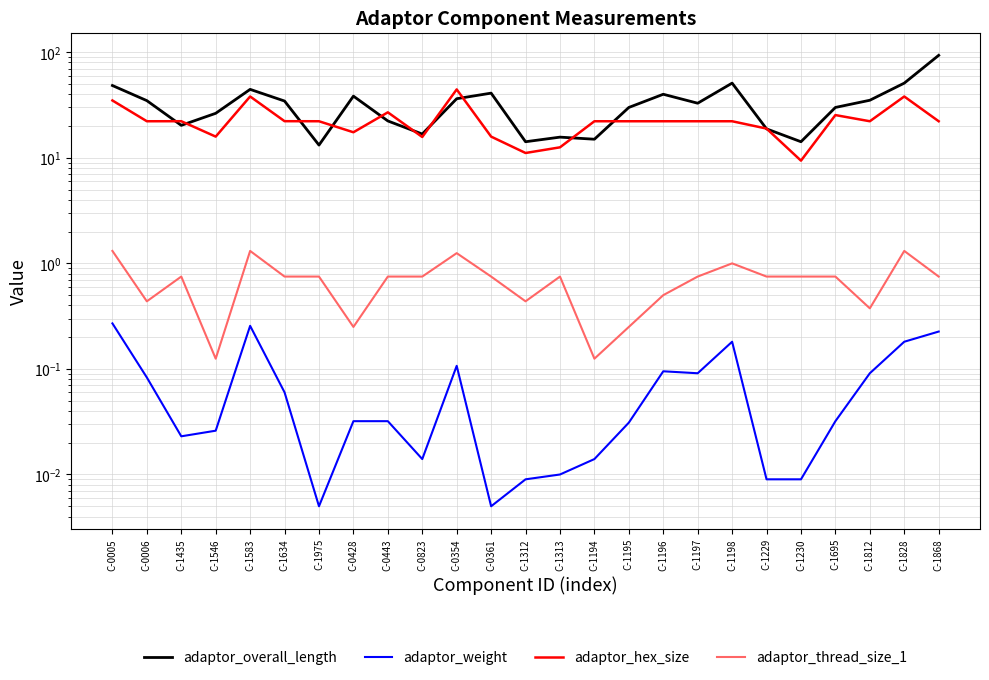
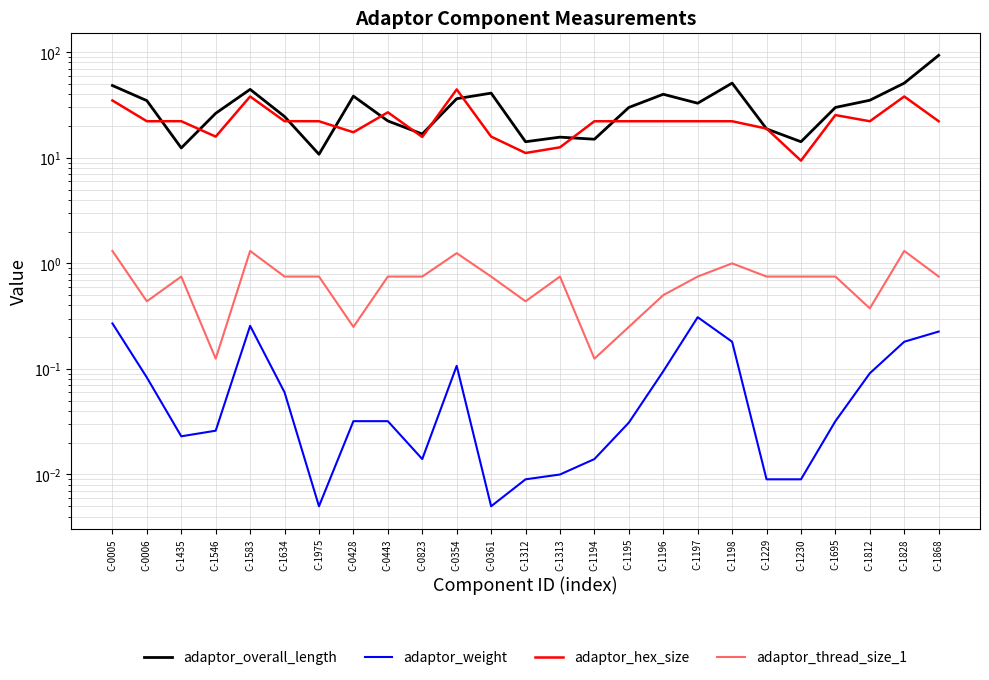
adaptor_overall_length, C-1435: 20 -> 12
adaptor_overall_length, C-1634: 35 -> 25
adaptor_overall_length, C-1975: 13 -> 11
adaptor_weight, C-1197: 0.09 -> 0.31
